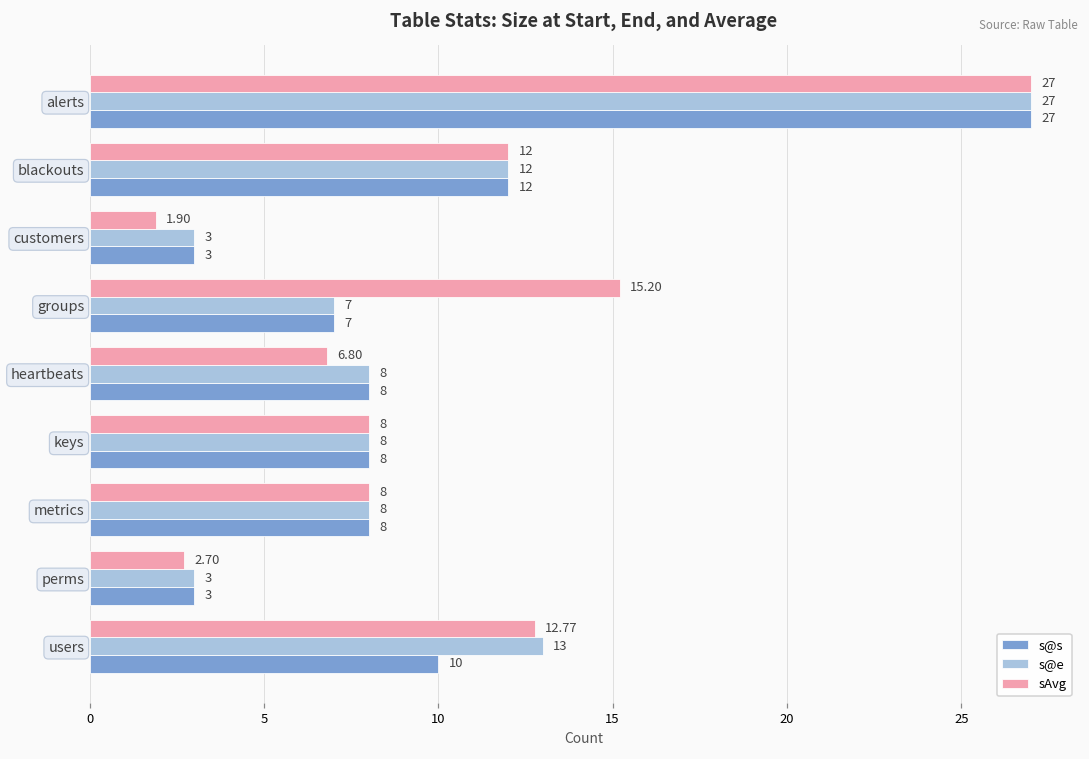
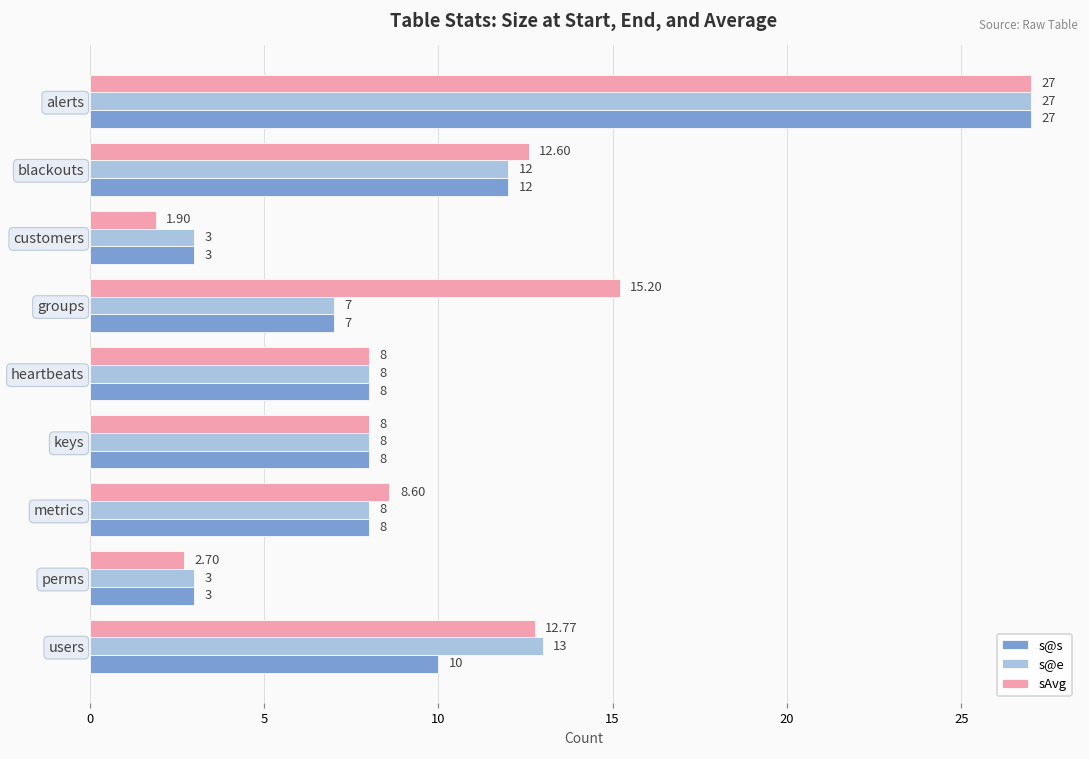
sAvg, blackouts: 12 -> 12.60
sAvg, heartbeats: 6.80 -> 8
sAvg, metrics: 8 -> 8.60
